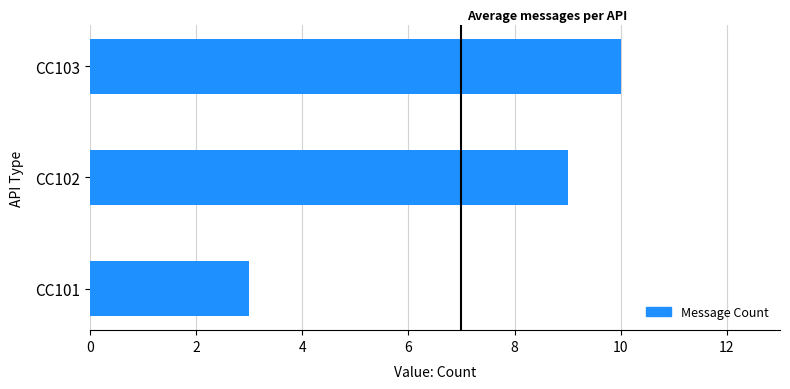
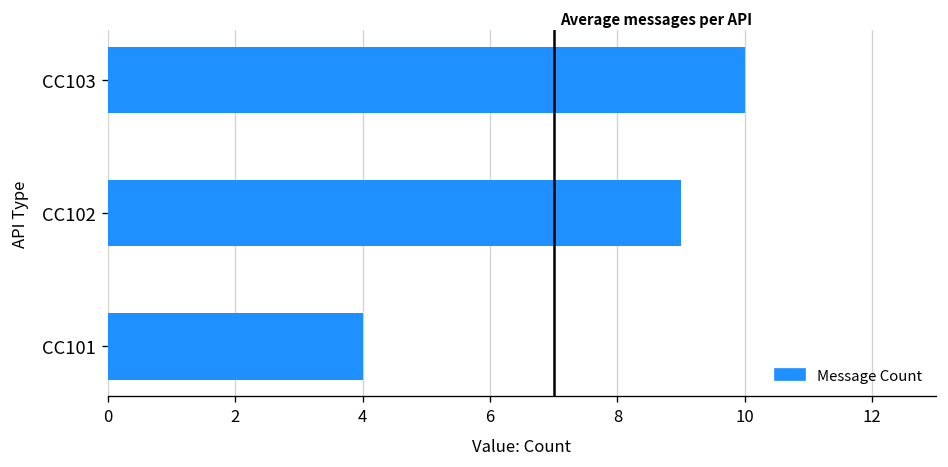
CC101: 3 -> 4
